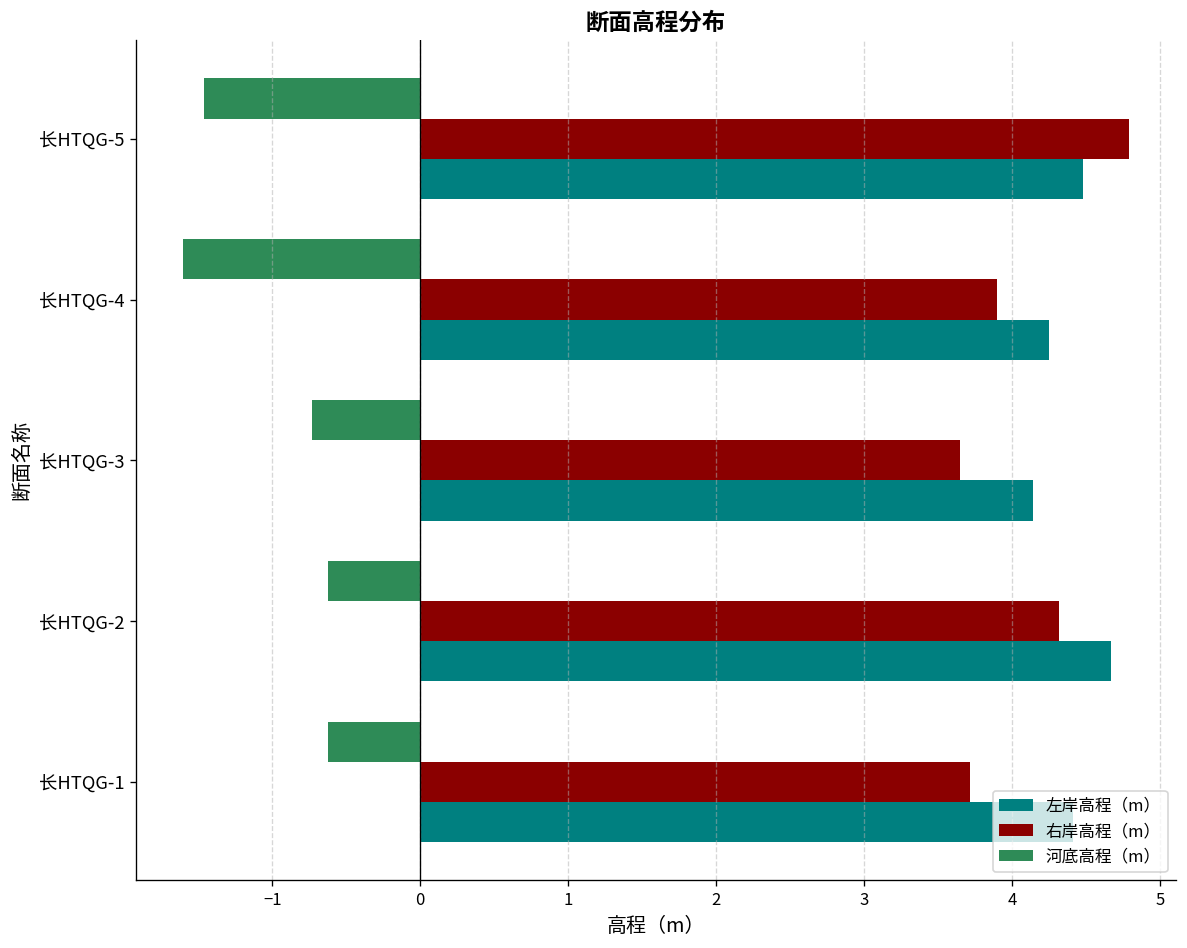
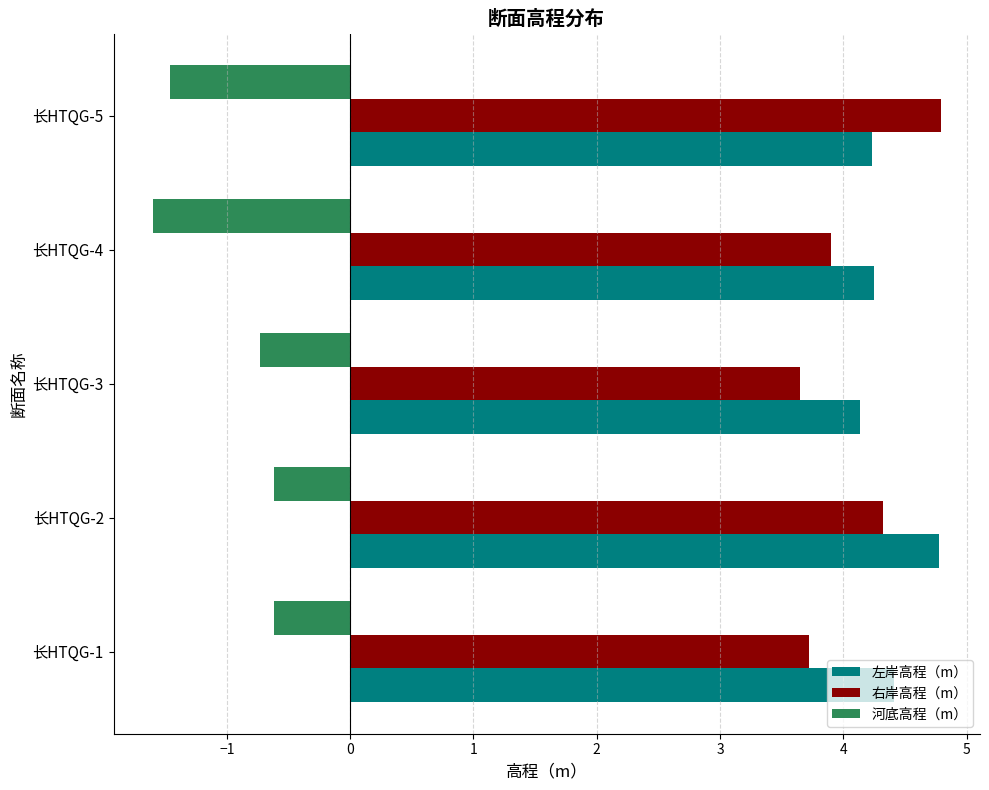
左岸高程（m）, 长HTQG-5: 4.48 -> 4.23
左岸高程（m）, 长HTQG-2: 4.67 -> 4.78
